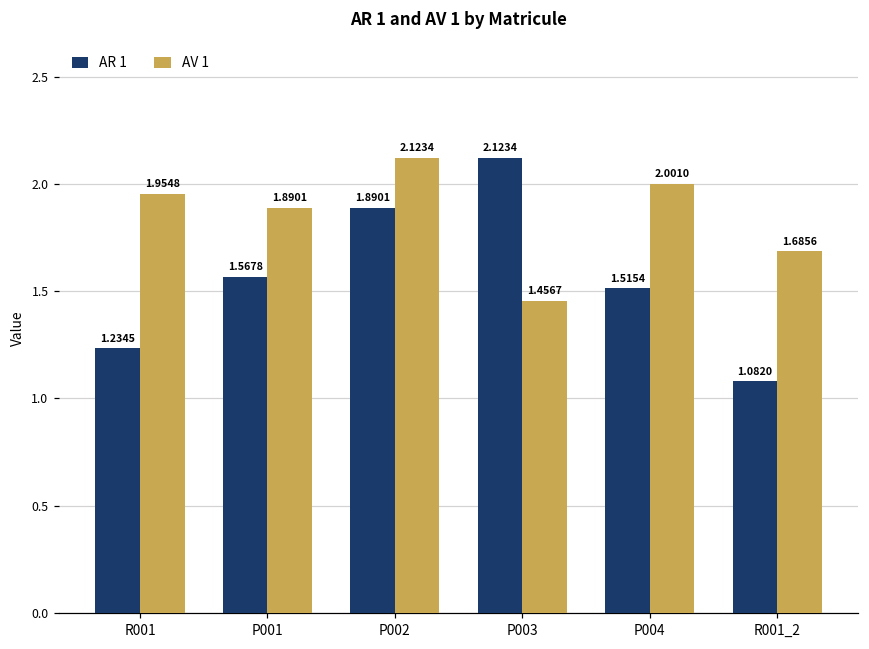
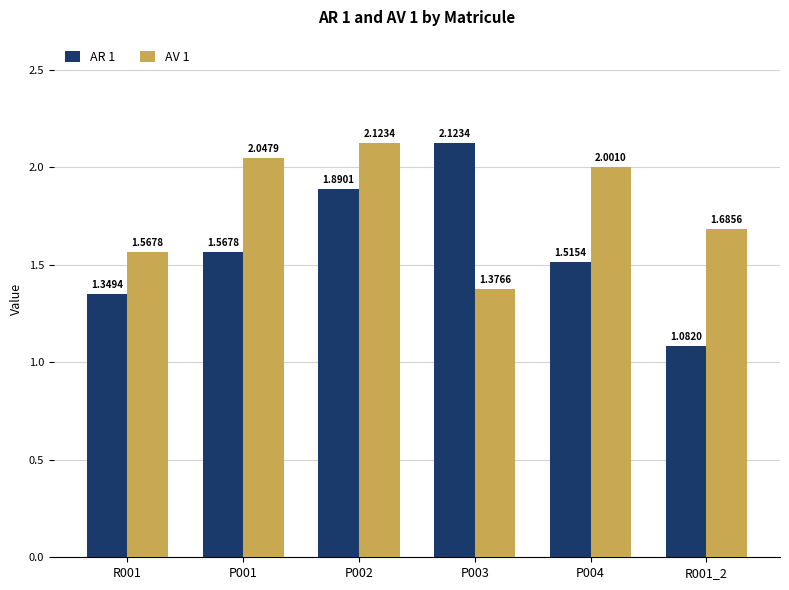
AR 1, R001: 1.2345 -> 1.3494
AV 1, R001: 1.9548 -> 1.5678
AV 1, P001: 1.8901 -> 2.0479
AV 1, P003: 1.4567 -> 1.3766
